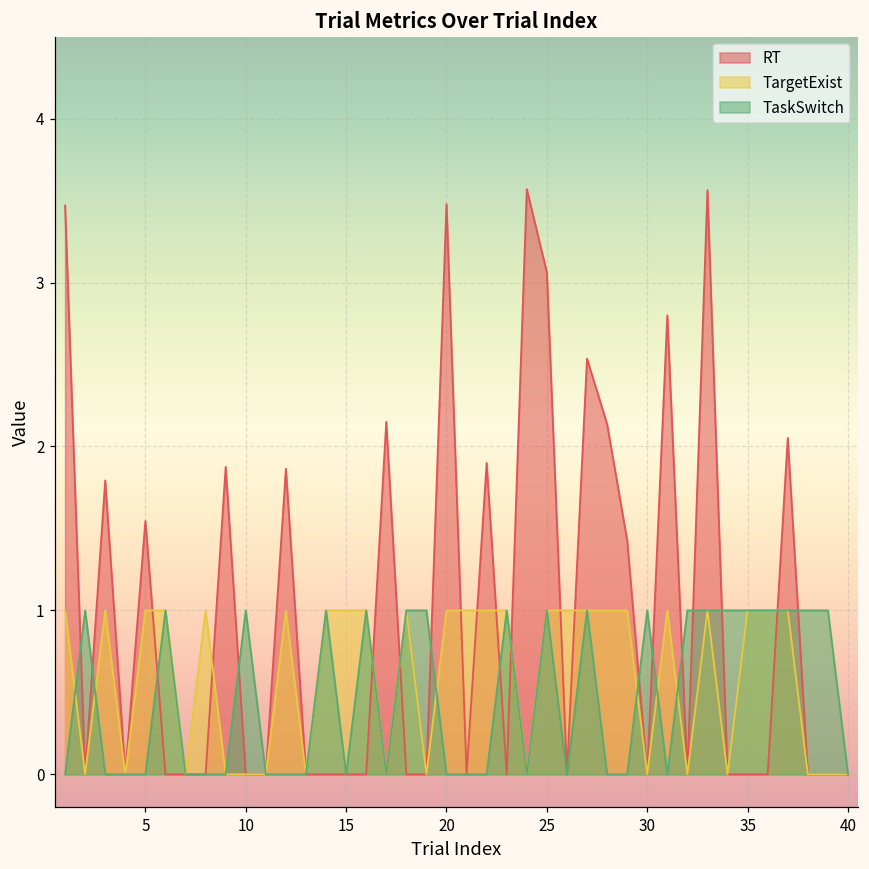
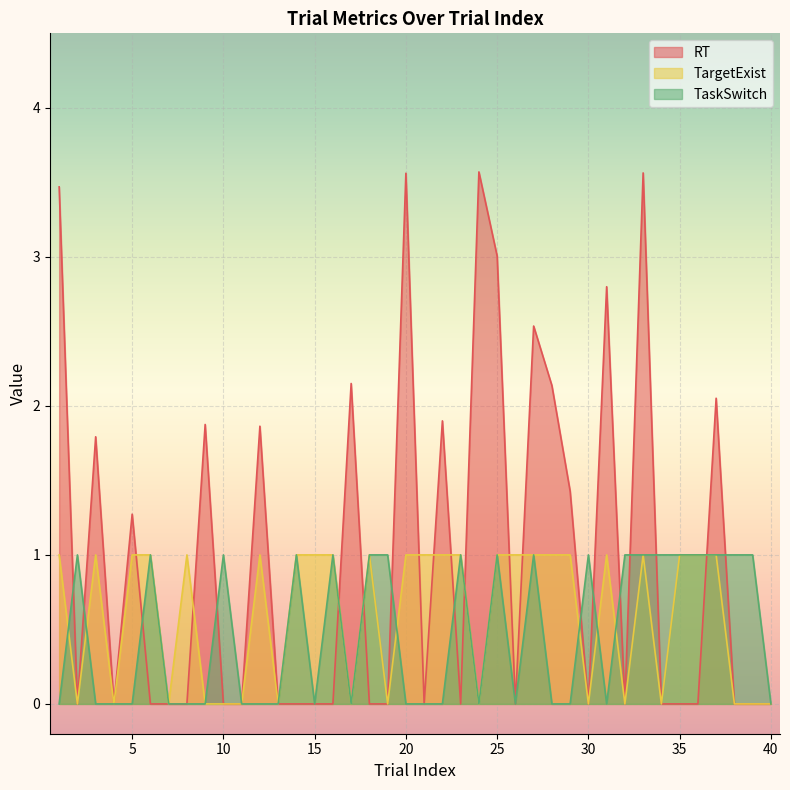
RT, 5: 1.55 -> 1.27
RT, 20: 3.48 -> 3.56
RT, 25: 3.06 -> 3.01
